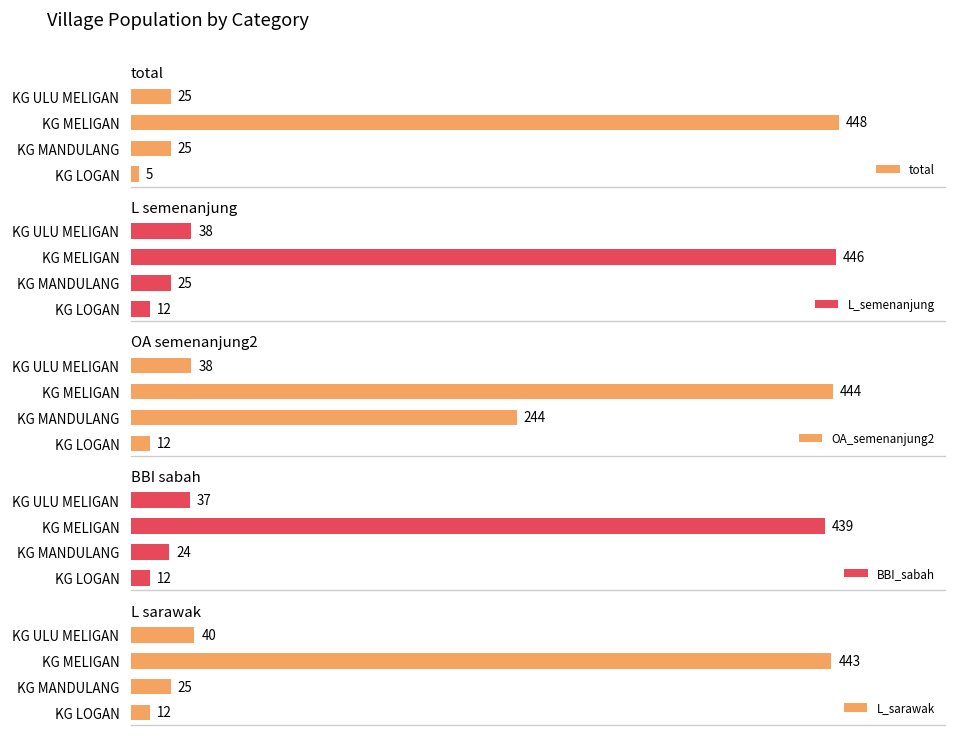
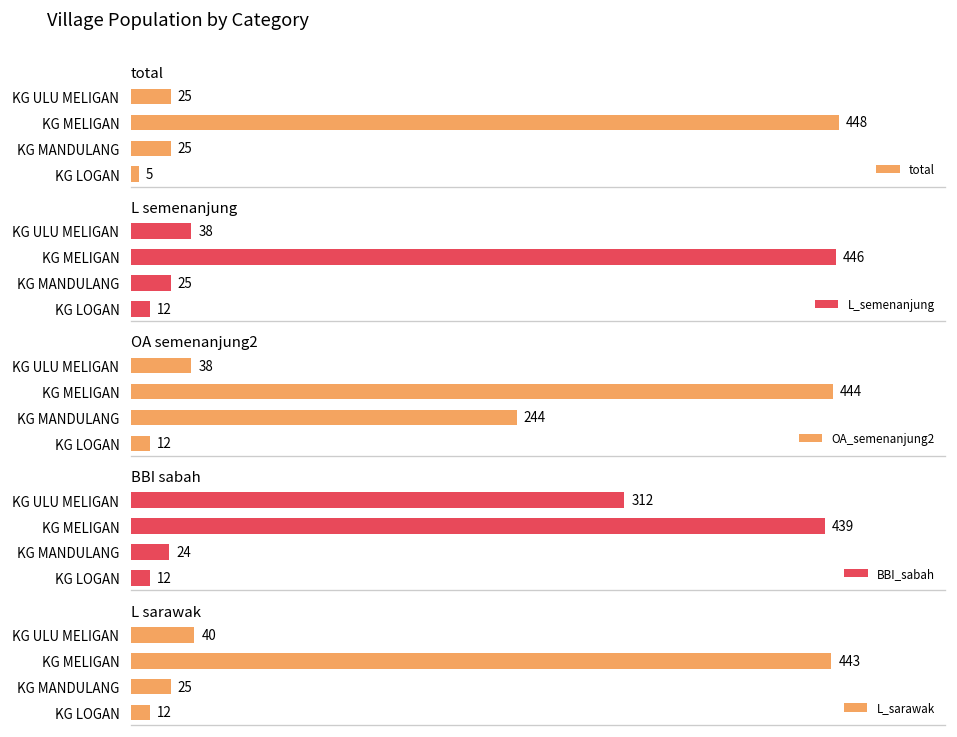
BBI sabah, KG ULU MELIGAN: 37 -> 312
